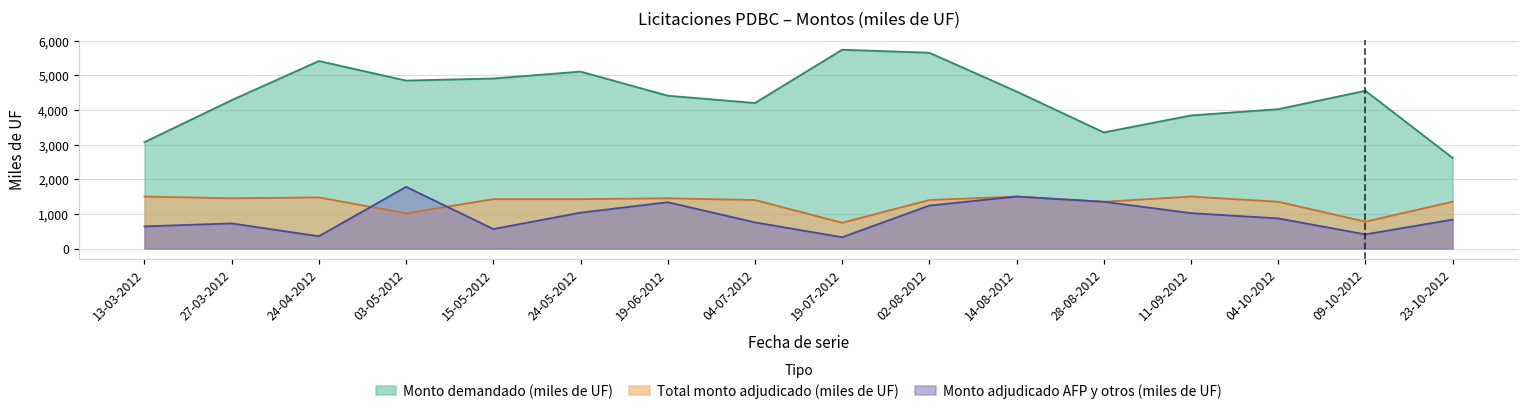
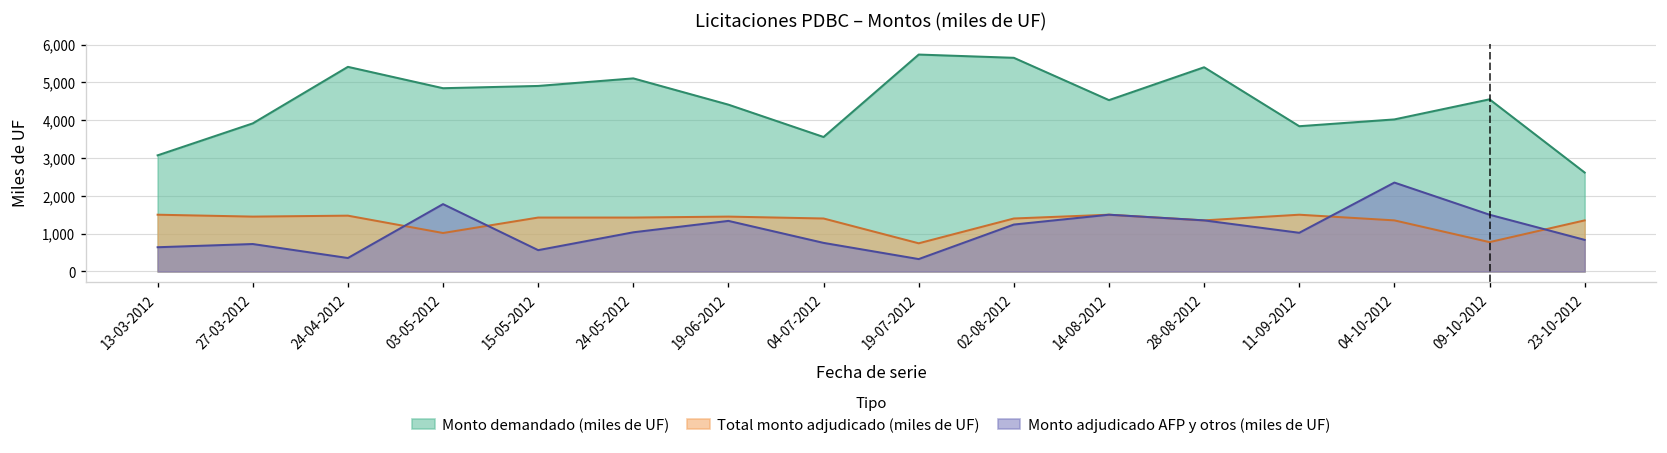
Monto demandado (miles de UF), 27-03-2012: 4,300 -> 3,900
Monto demandado (miles de UF), 04-07-2012: 4,200 -> 3,600
Monto demandado (miles de UF), 28-08-2012: 3,400 -> 5,400
Monto adjudicado AFP y otros (miles de UF), 04-10-2012: 900 -> 2,400
Monto adjudicado AFP y otros (miles de UF), 09-10-2012: 400 -> 1,500
